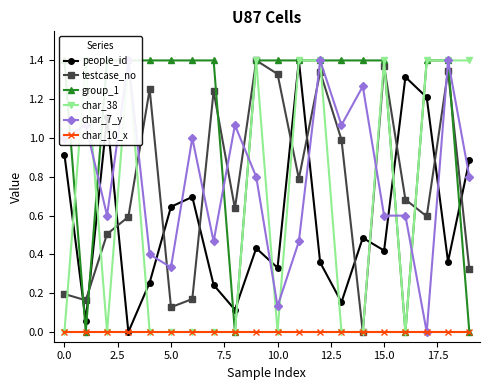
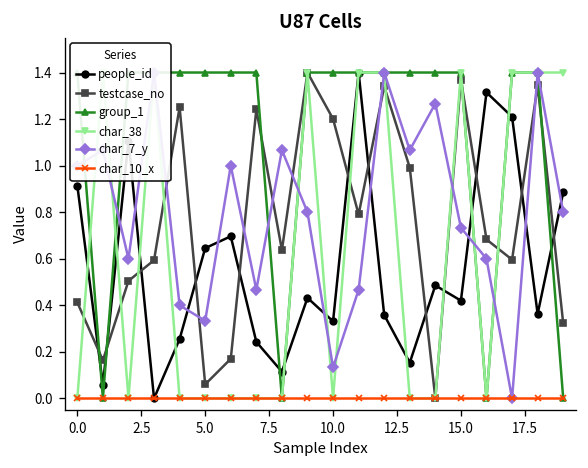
testcase_no, 0.0: 0.20 -> 0.41
testcase_no, 5.0: 0.13 -> 0.06
testcase_no, 10.0: 1.33 -> 1.20
char_7_y, 15.0: 0.60 -> 0.73
